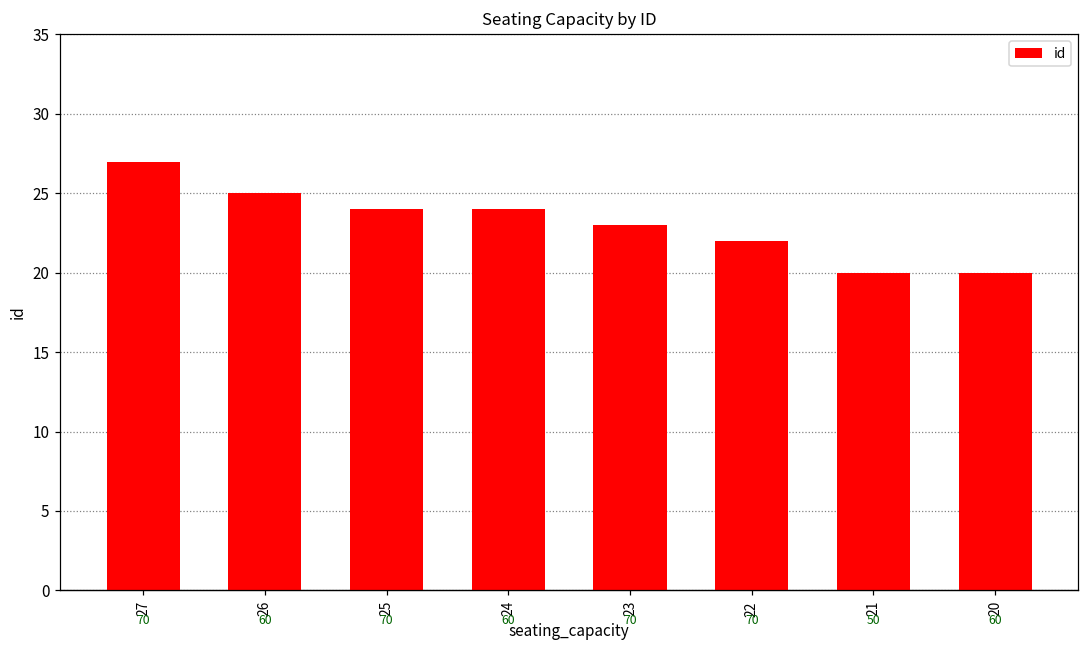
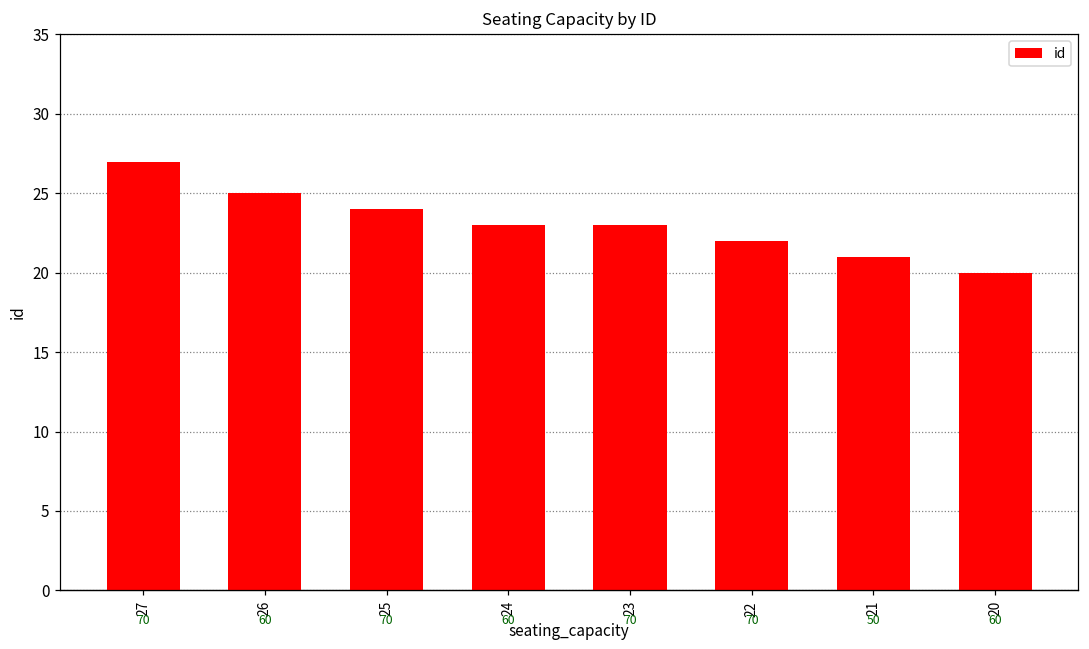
24: 24 -> 23
21: 20 -> 21
